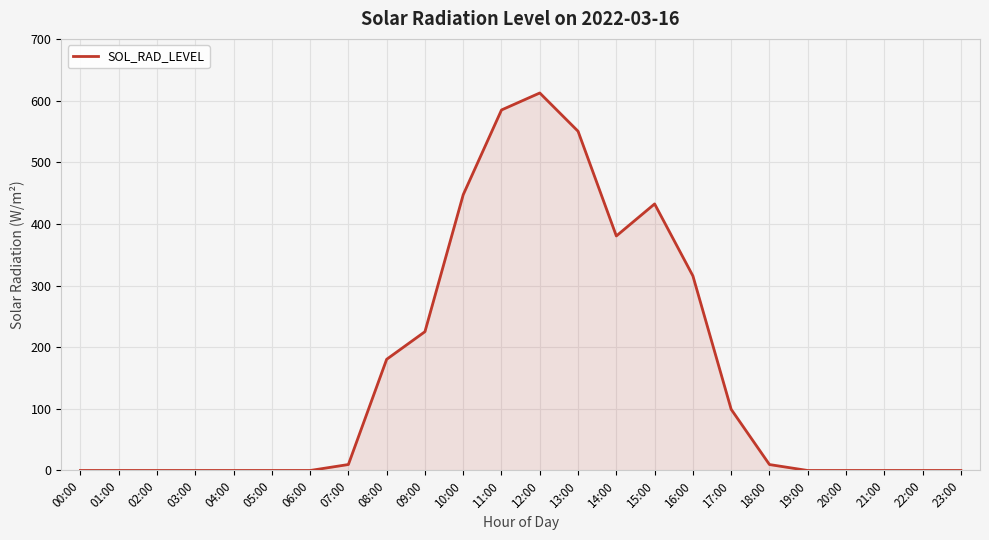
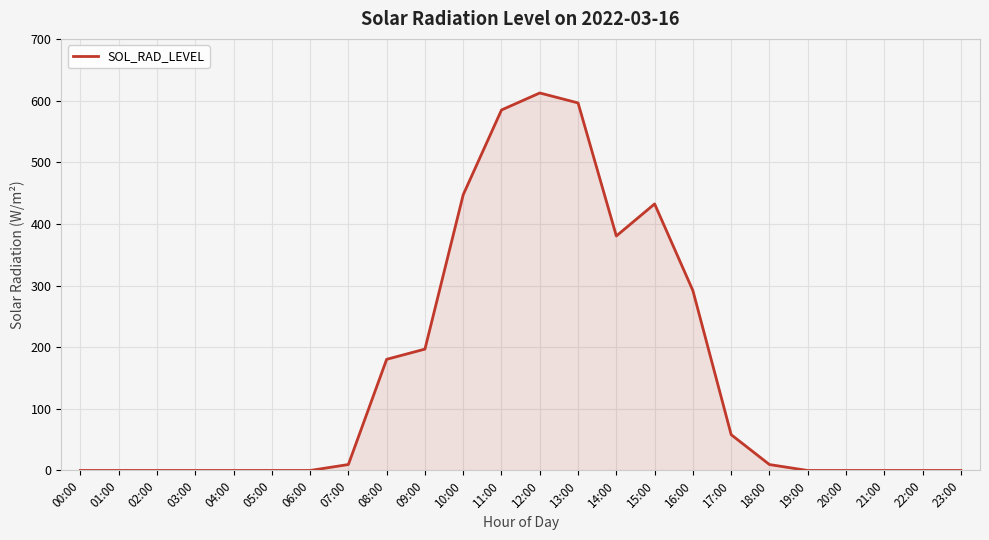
09:00: 230 -> 200
13:00: 550 -> 600
16:00: 320 -> 290
17:00: 100 -> 60
